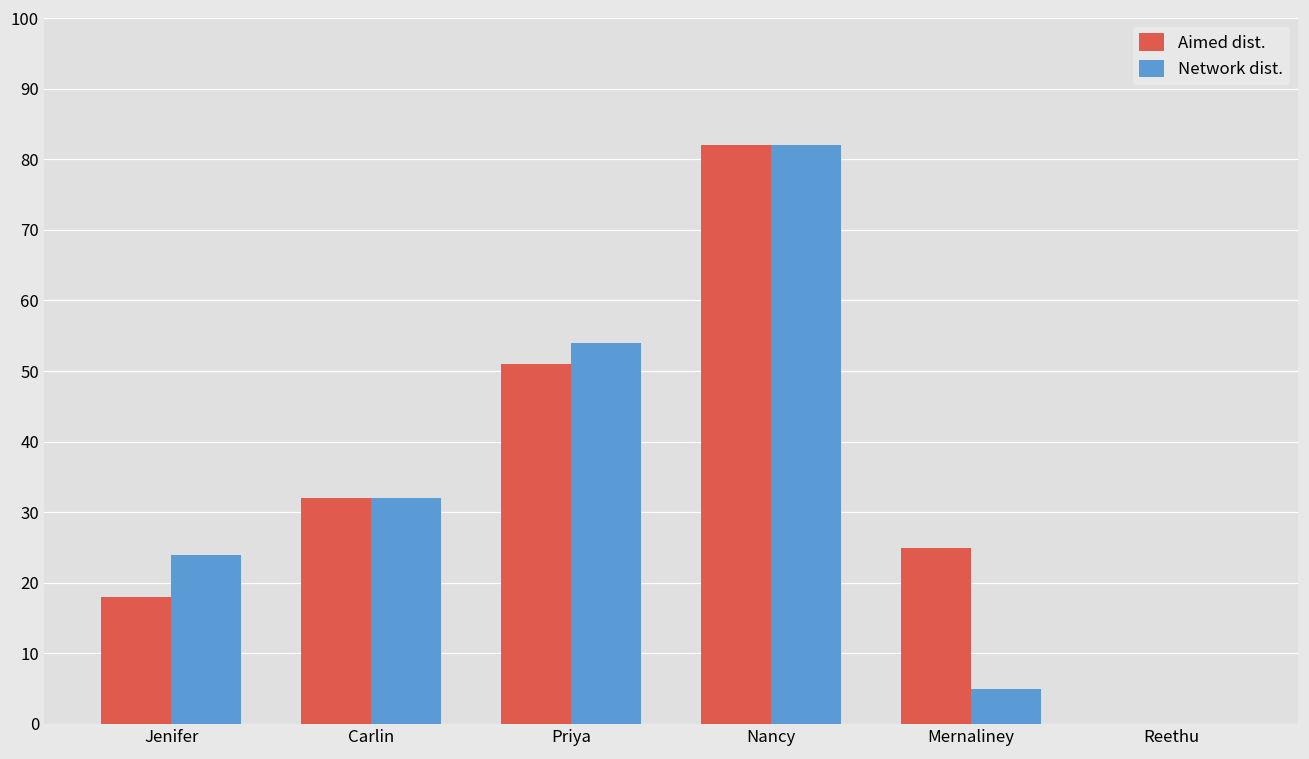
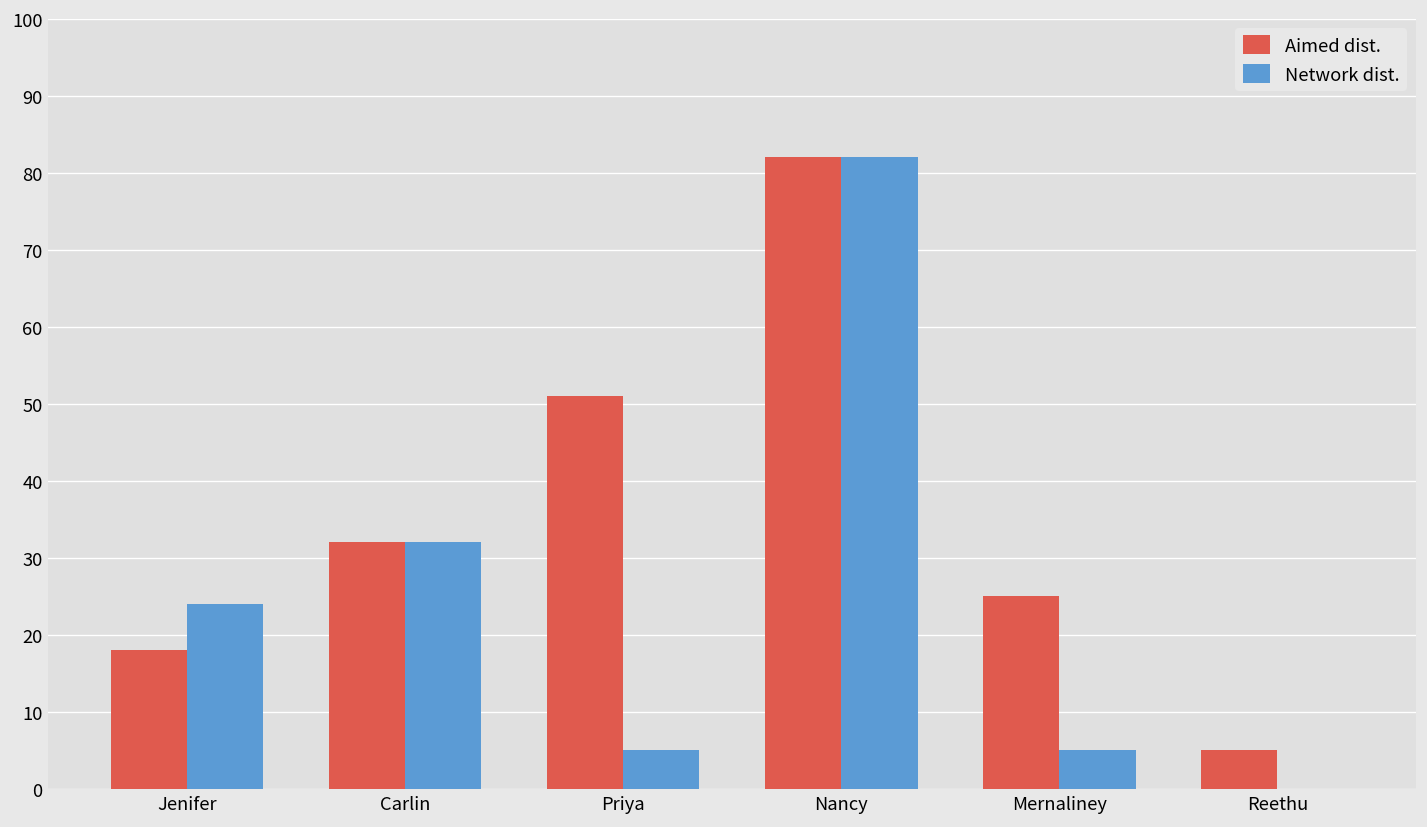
Network dist., Priya: 54 -> 5
Aimed dist., Reethu: 0 -> 5
